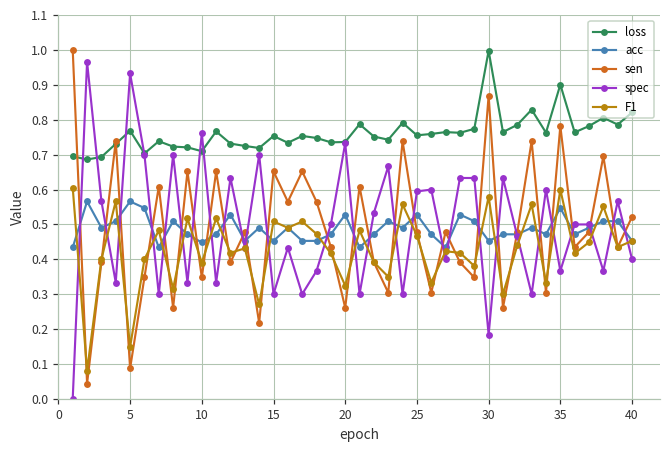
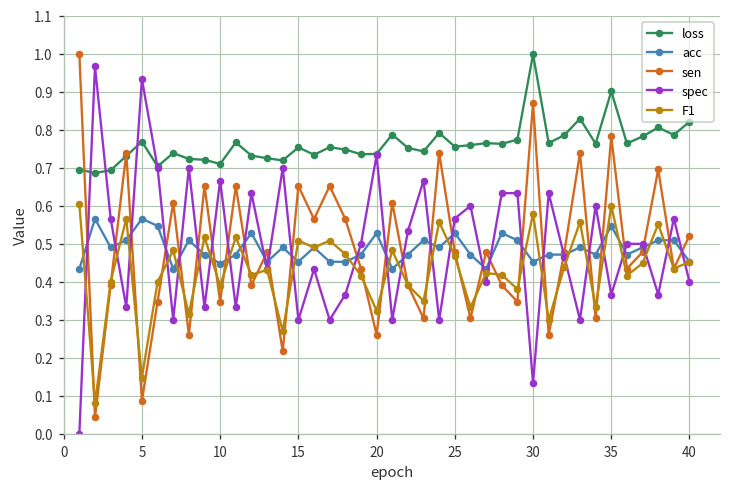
spec, 10: 0.76 -> 0.67
spec, 25: 0.59 -> 0.57
spec, 30: 0.18 -> 0.13
